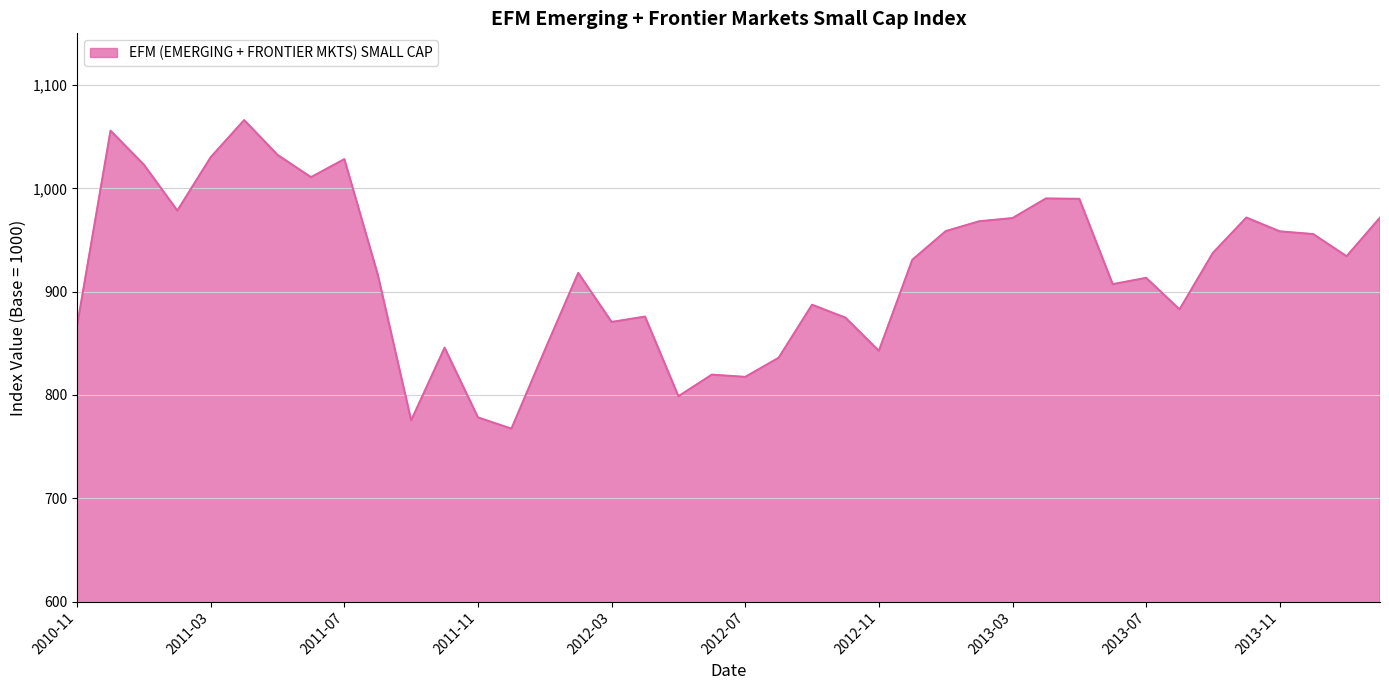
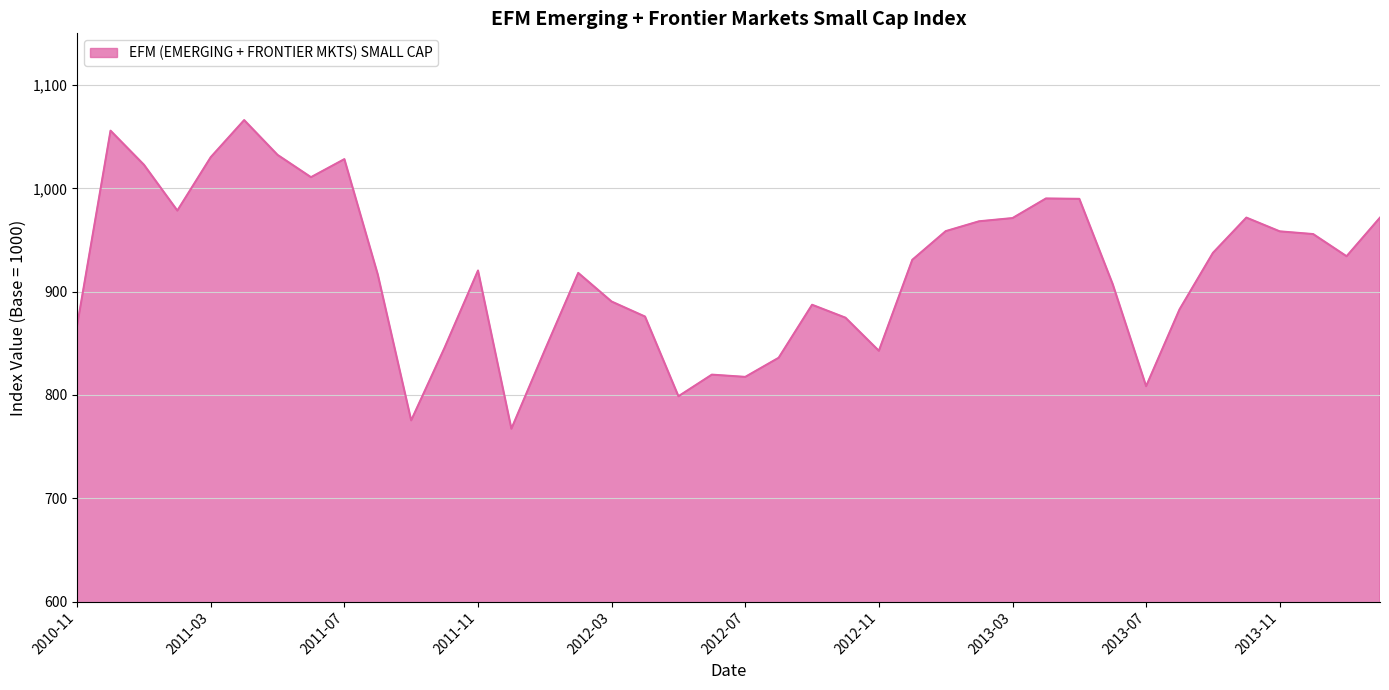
2011-11: 778 -> 920
2012-03: 871 -> 890
2013-07: 913 -> 808
